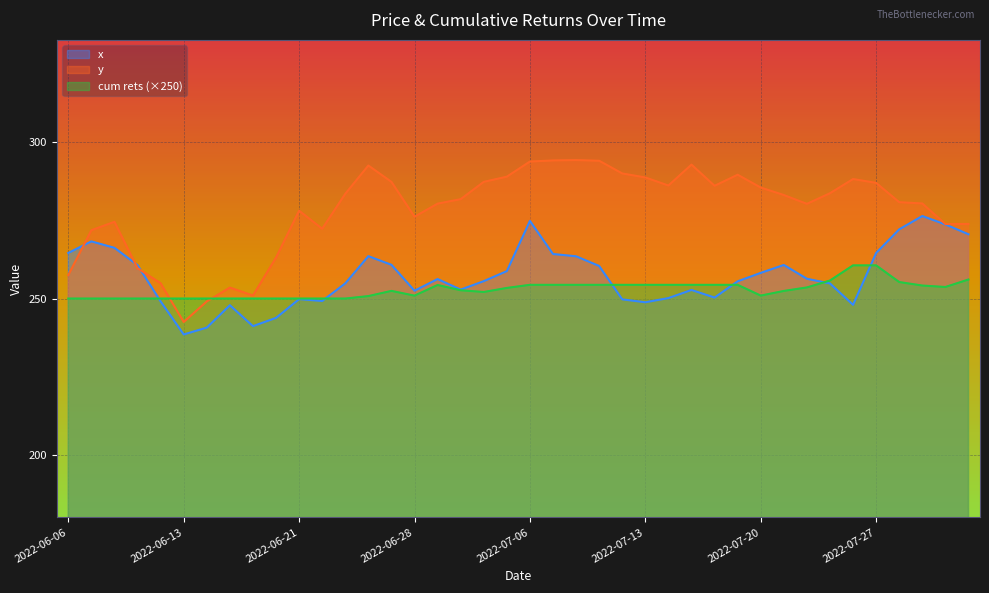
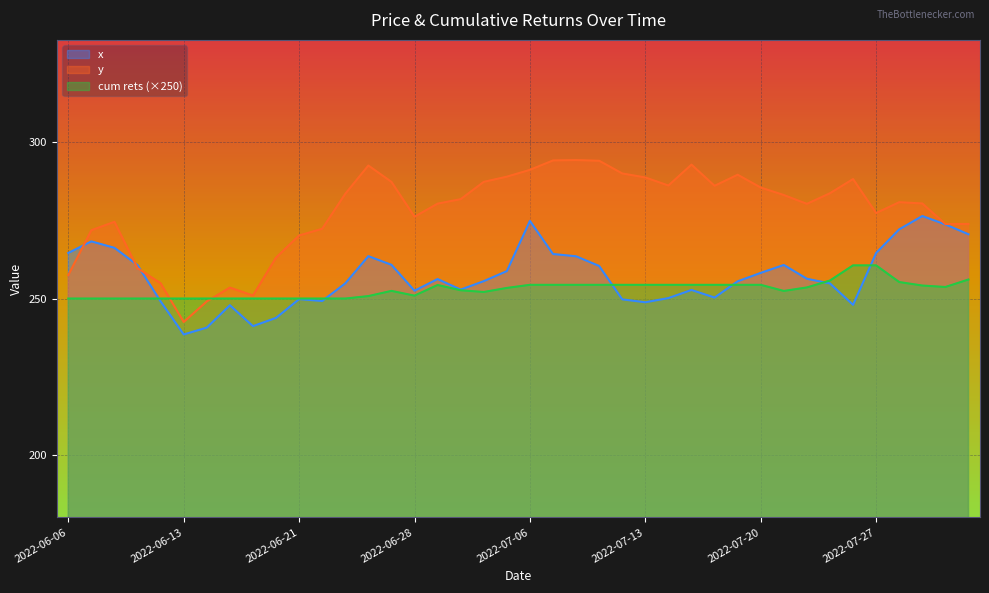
y, 2022-06-21: 278 -> 270
y, 2022-07-06: 294 -> 291
cum rets (×250), 2022-07-20: 251 -> 254
y, 2022-07-27: 287 -> 277
